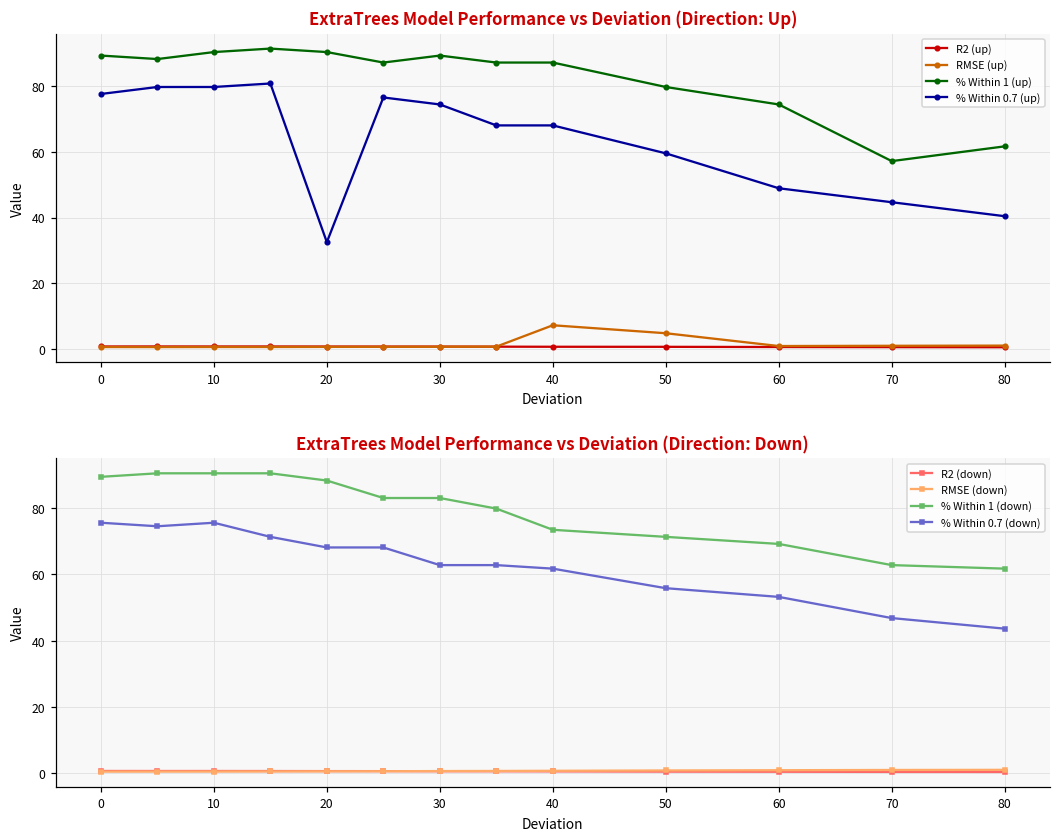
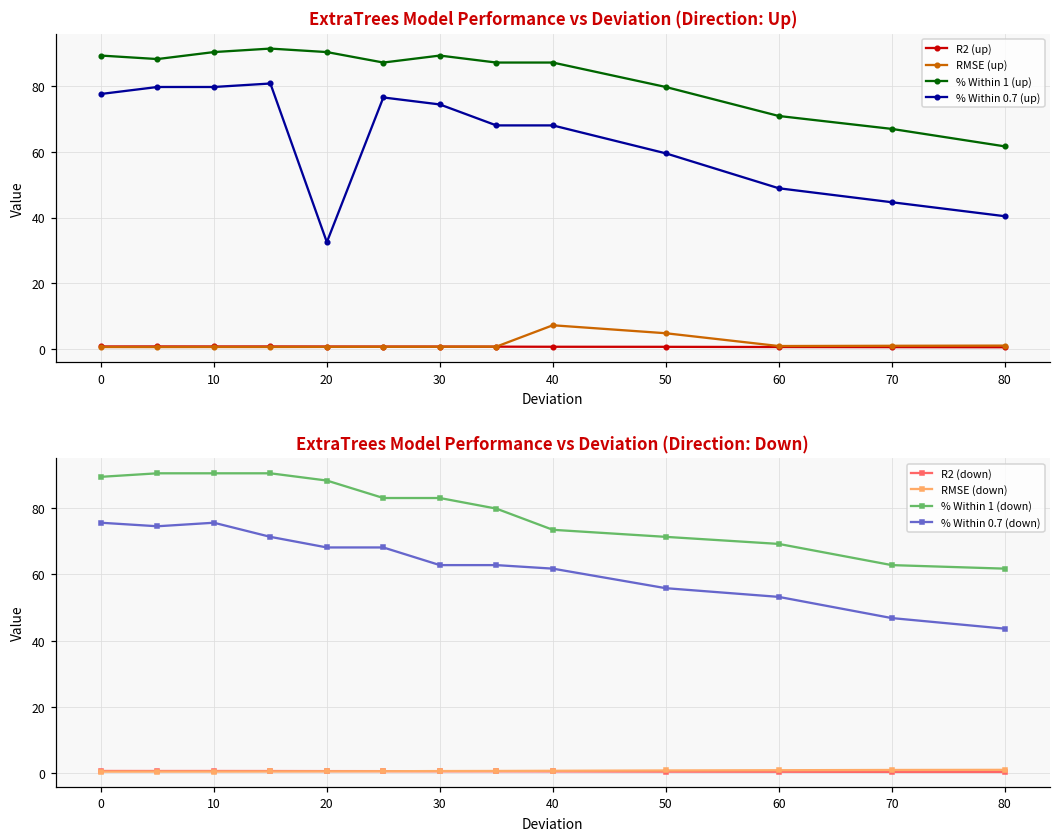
ExtraTrees Model Performance vs Deviation (Direction: Up), % Within 1 (up), 60: 74 -> 71
ExtraTrees Model Performance vs Deviation (Direction: Up), % Within 1 (up), 70: 57 -> 67
